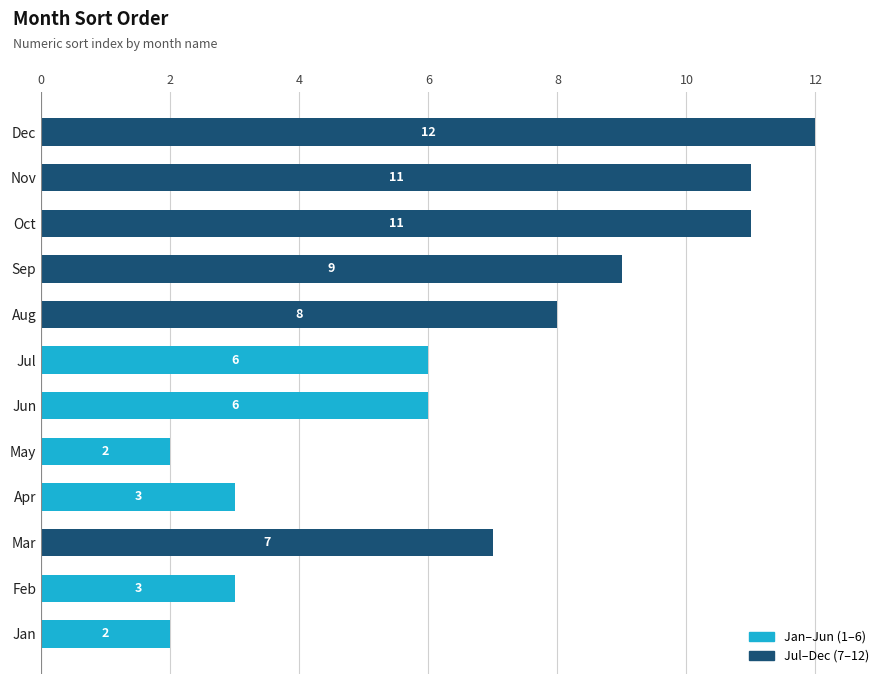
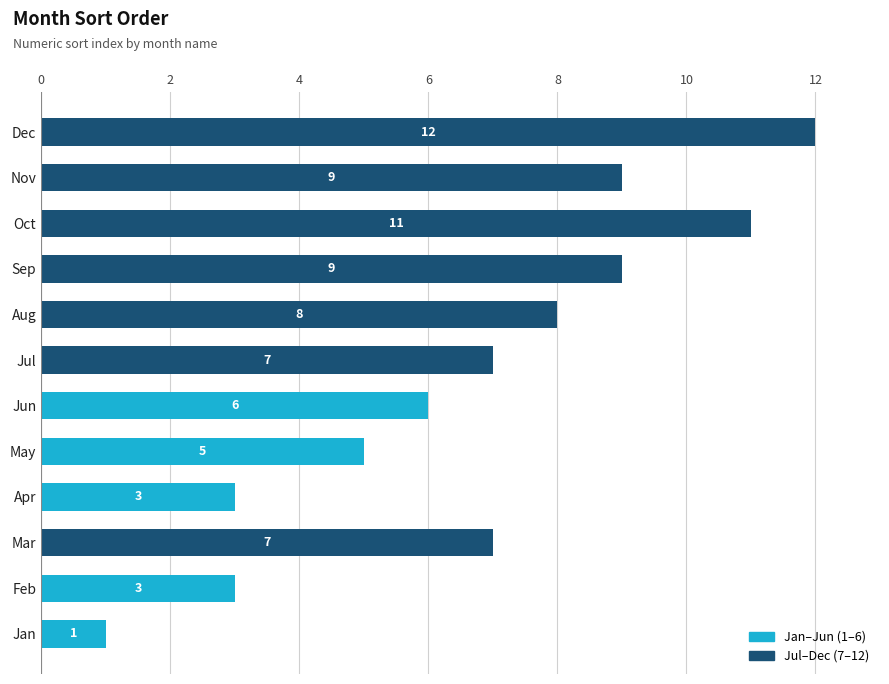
Nov: 11 -> 9
Jul: 6 -> 7
May: 2 -> 5
Jan: 2 -> 1
